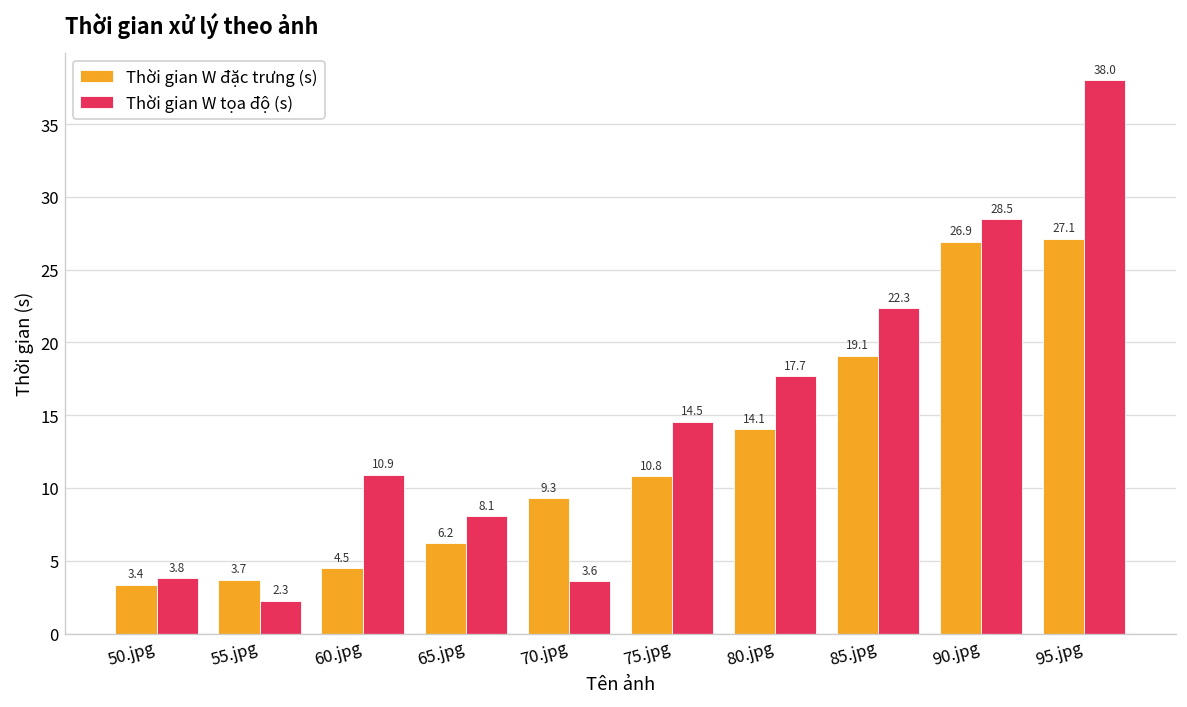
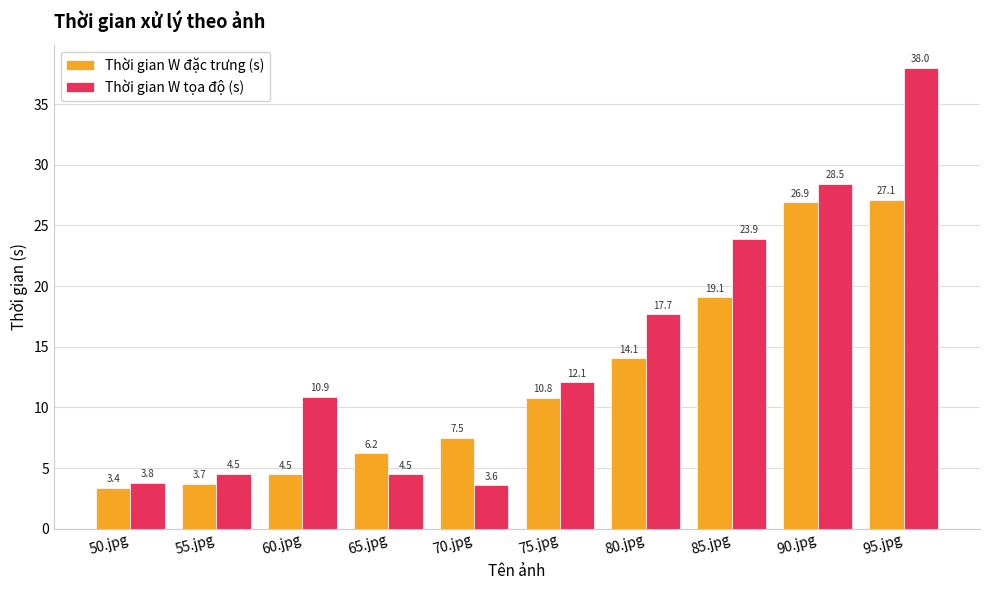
Thời gian W tọa độ (s), 55.jpg: 2.3 -> 4.5
Thời gian W tọa độ (s), 65.jpg: 8.1 -> 4.5
Thời gian W đặc trưng (s), 70.jpg: 9.3 -> 7.5
Thời gian W tọa độ (s), 75.jpg: 14.5 -> 12.1
Thời gian W tọa độ (s), 85.jpg: 22.3 -> 23.9
